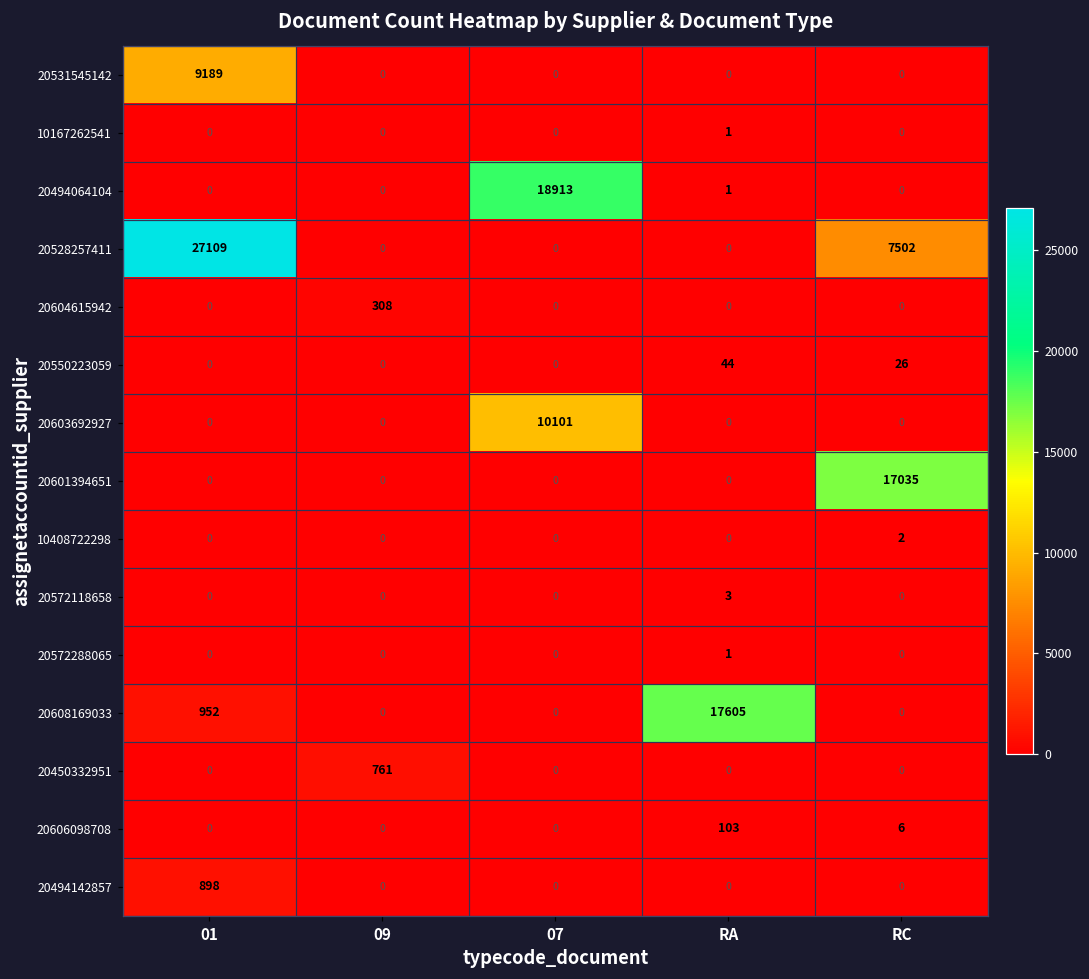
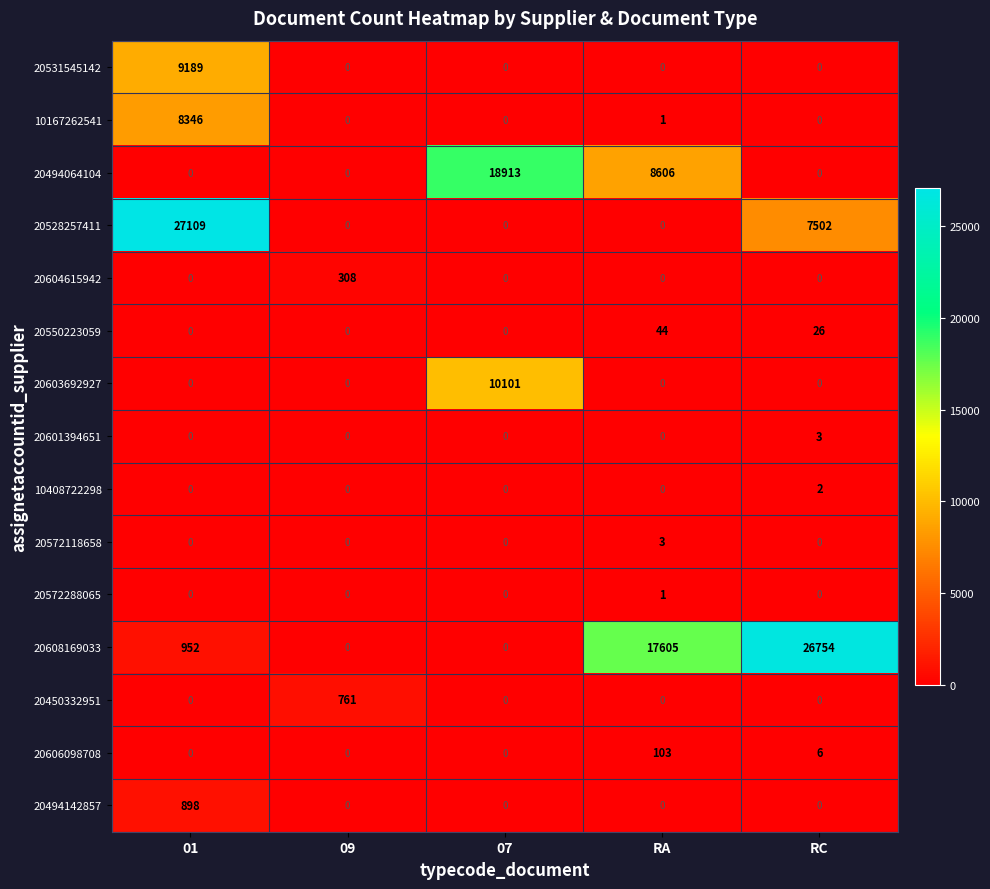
10167262541, 01: 0 -> 8346
20494064104, RA: 1 -> 8606
20601394651, RC: 17035 -> 3
20608169033, RC: 0 -> 26754
